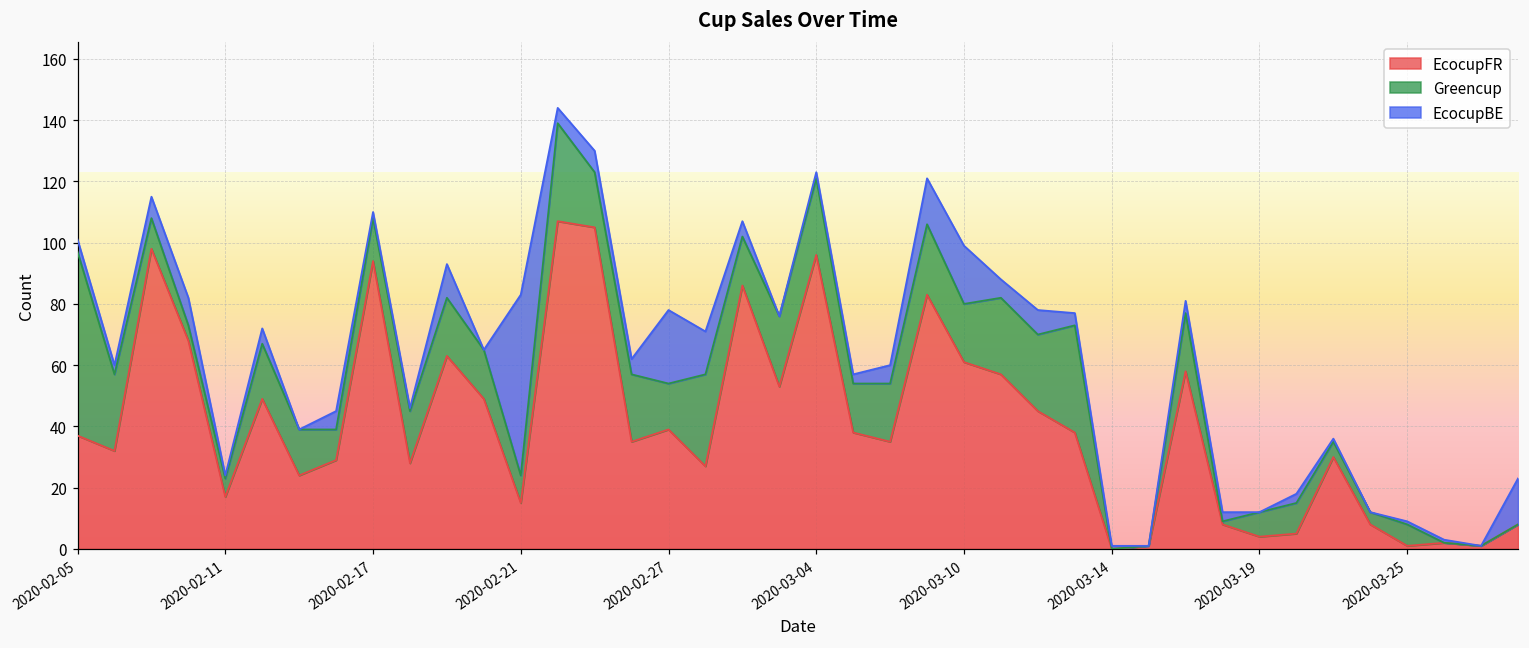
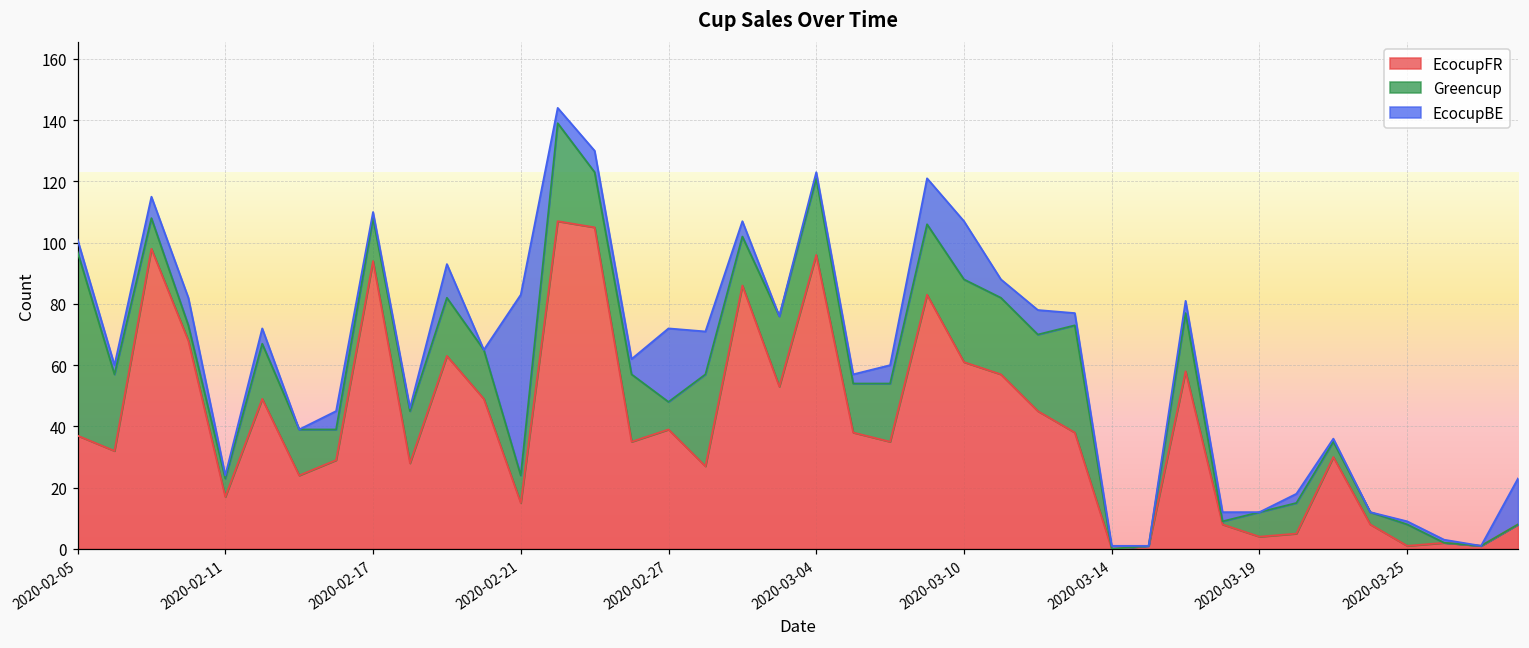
Greencup, 2020-02-27: 15 -> 9
Greencup, 2020-03-10: 19 -> 27
